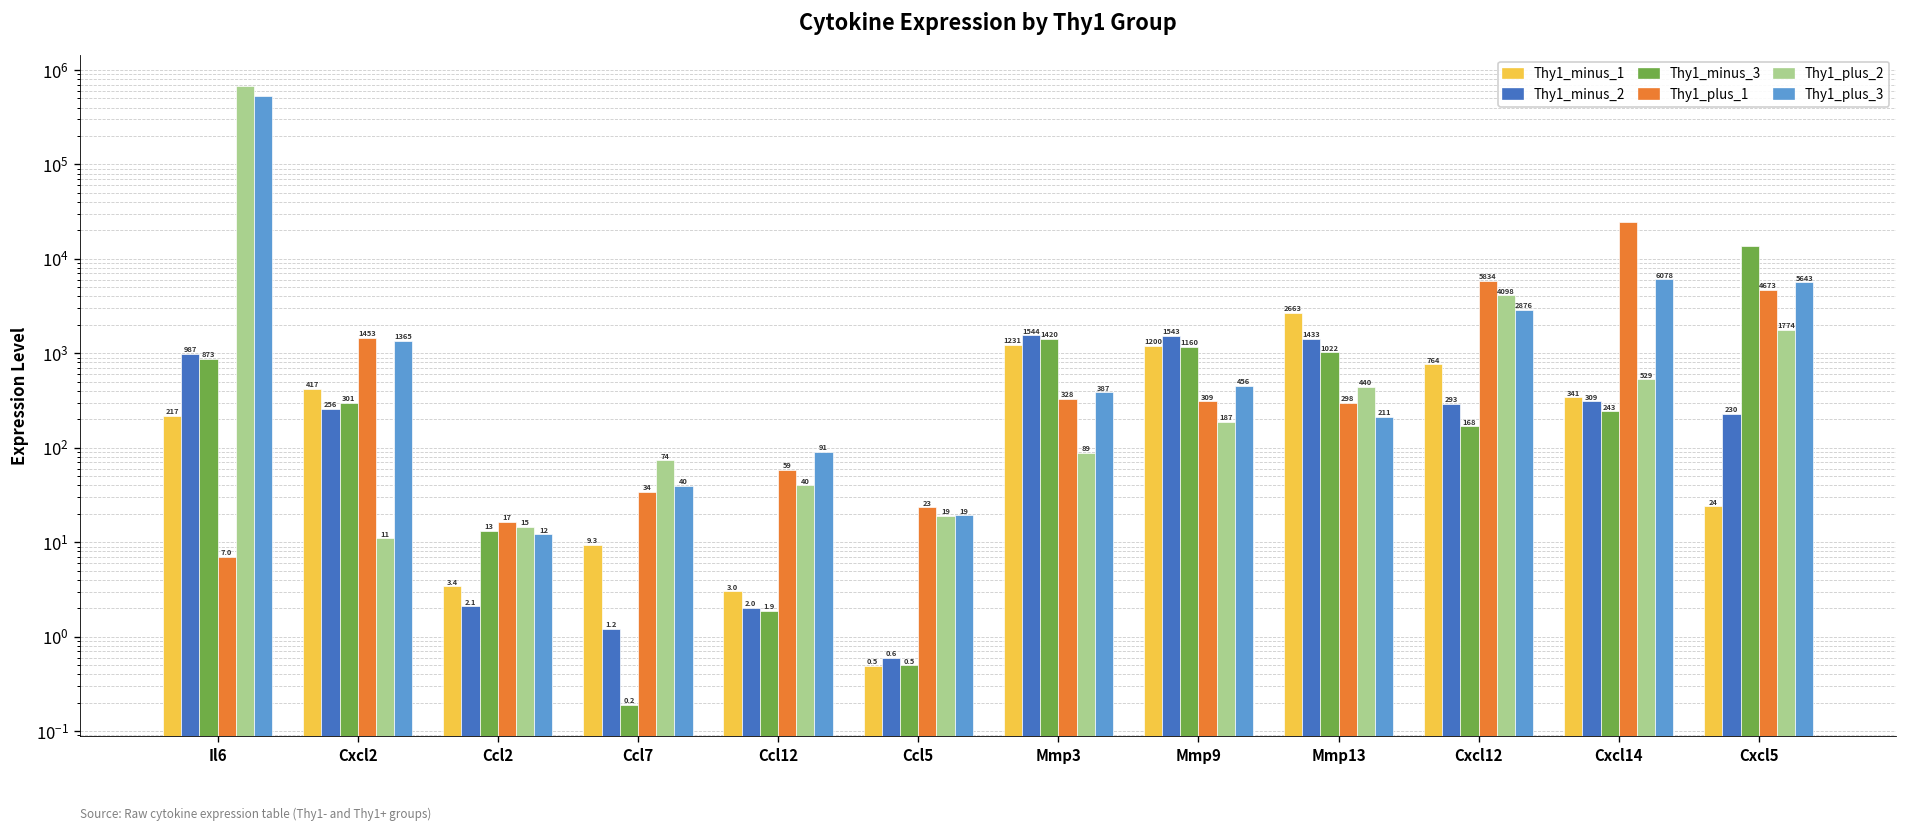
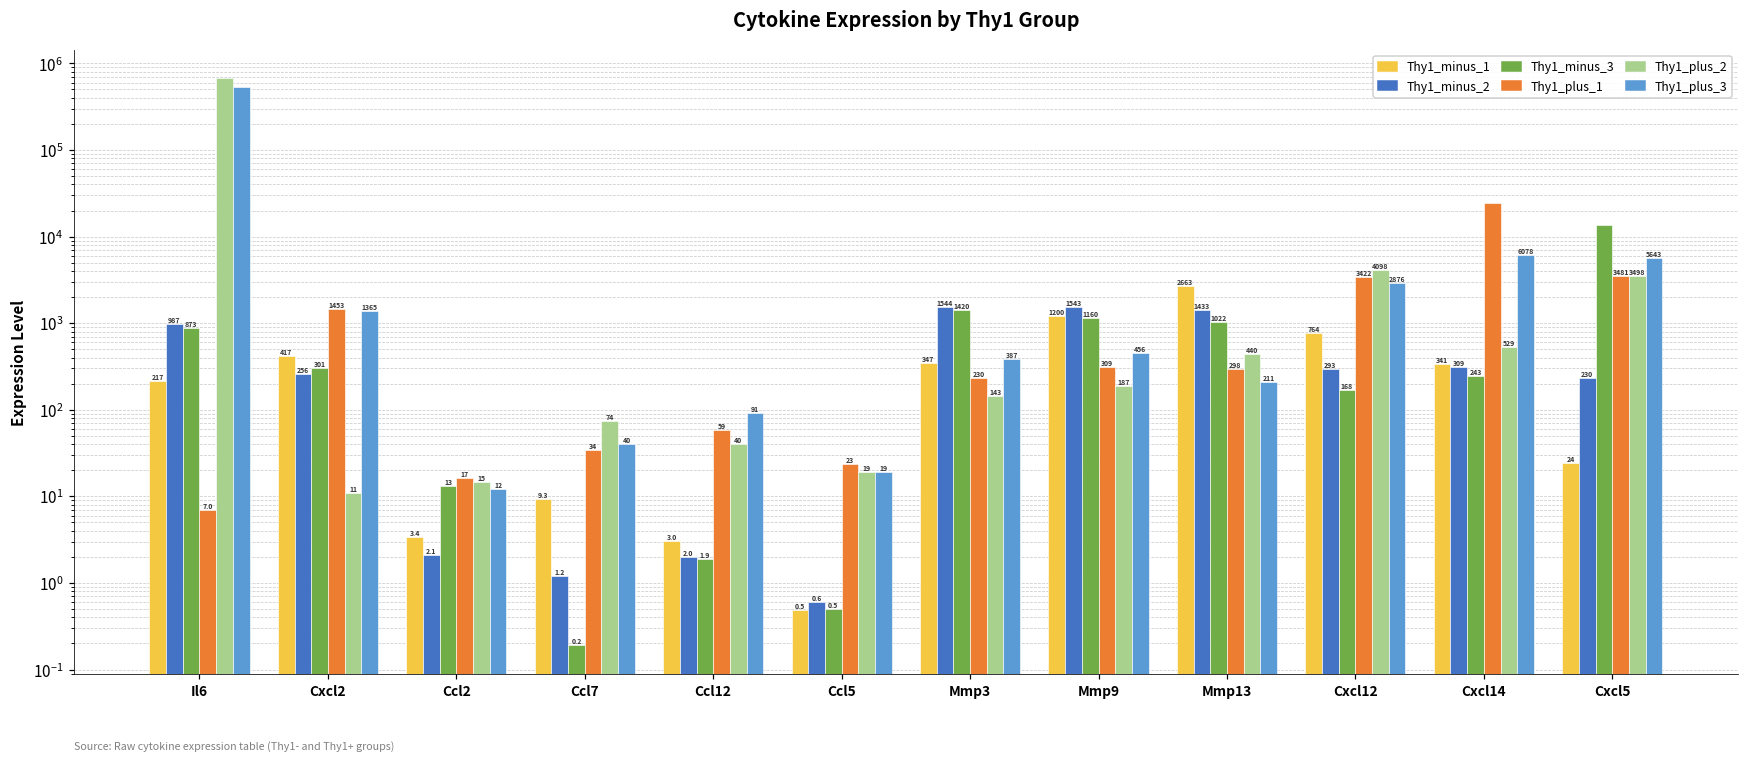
Thy1_minus_1, Mmp3: 1231 -> 347
Thy1_plus_1, Mmp3: 328 -> 230
Thy1_plus_2, Mmp3: 89 -> 143
Thy1_plus_1, Cxcl12: 5834 -> 3422
Thy1_plus_1, Cxcl5: 4673 -> 3481
Thy1_plus_2, Cxcl5: 1774 -> 3498
